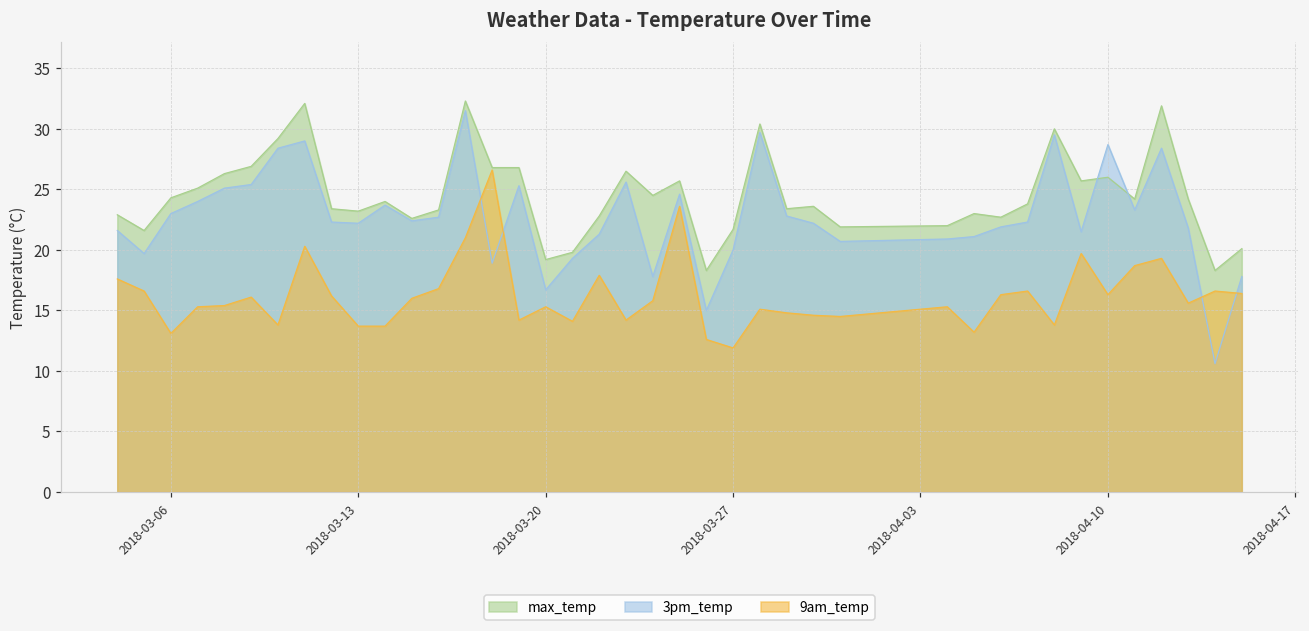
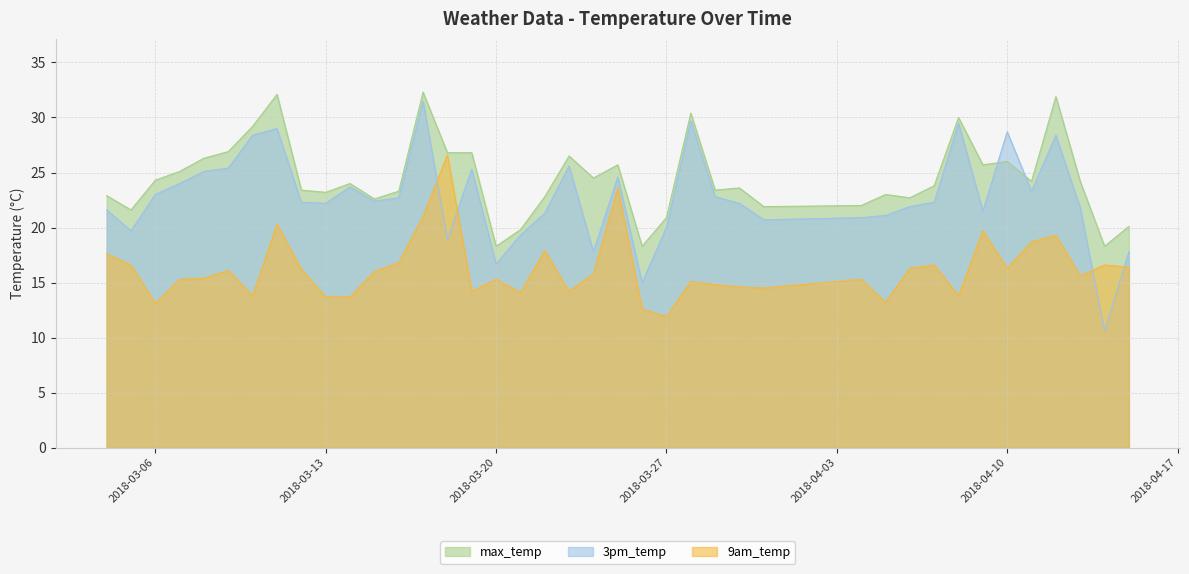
max_temp, 2018-03-20: 19.2 -> 18.3
max_temp, 2018-03-27: 21.7 -> 20.9
